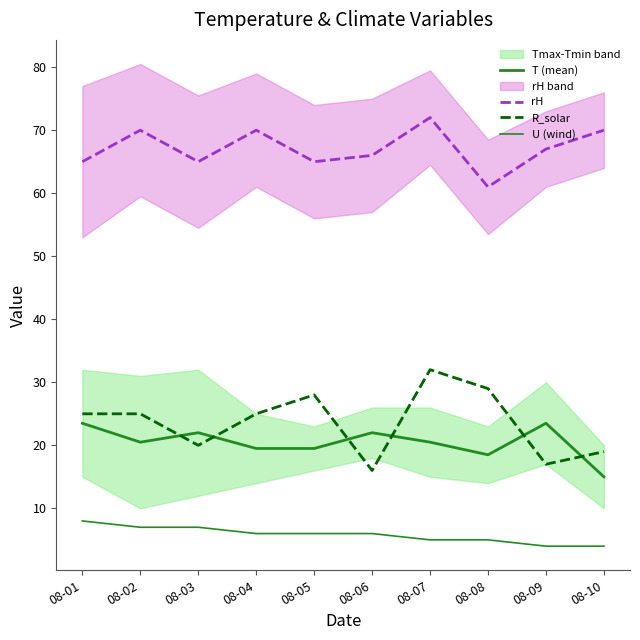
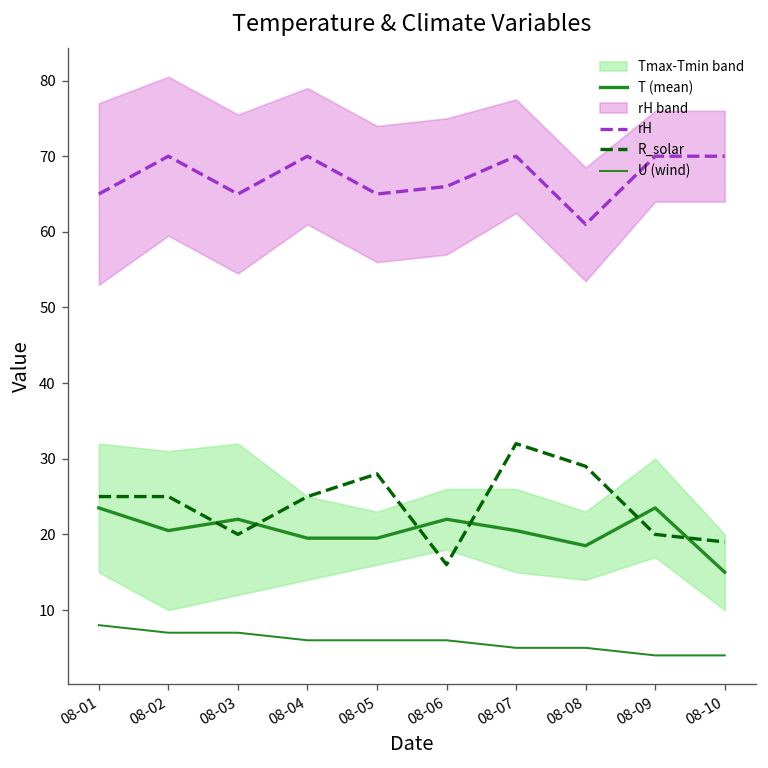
rH, 08-07: 72 -> 70
rH, 08-09: 67 -> 70
R_solar, 08-09: 17 -> 20
